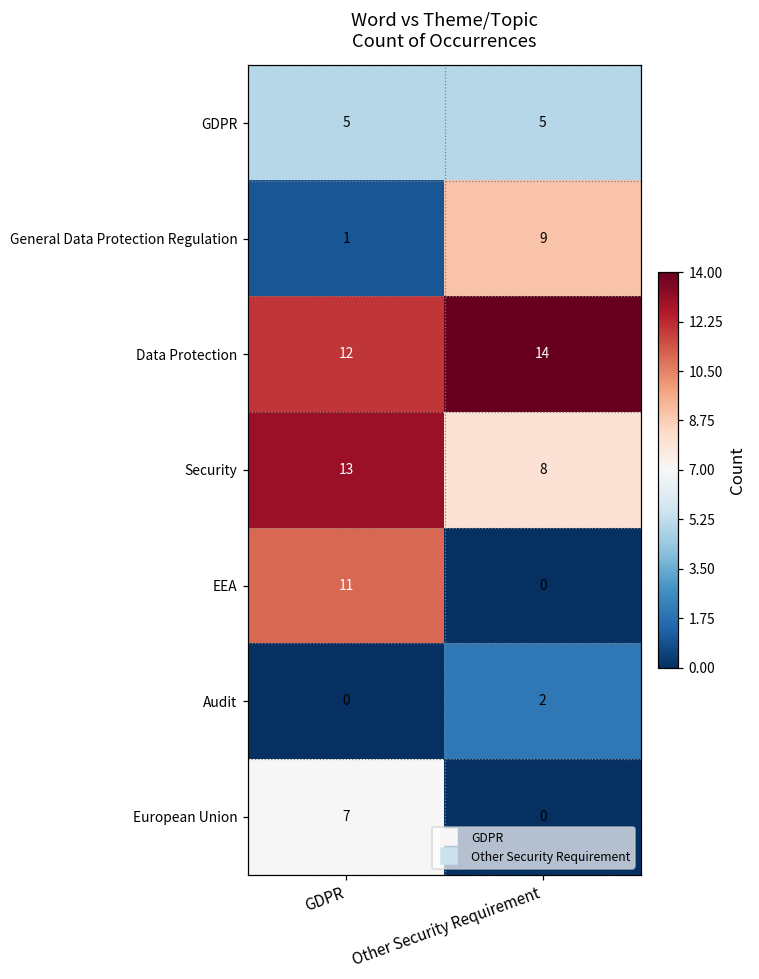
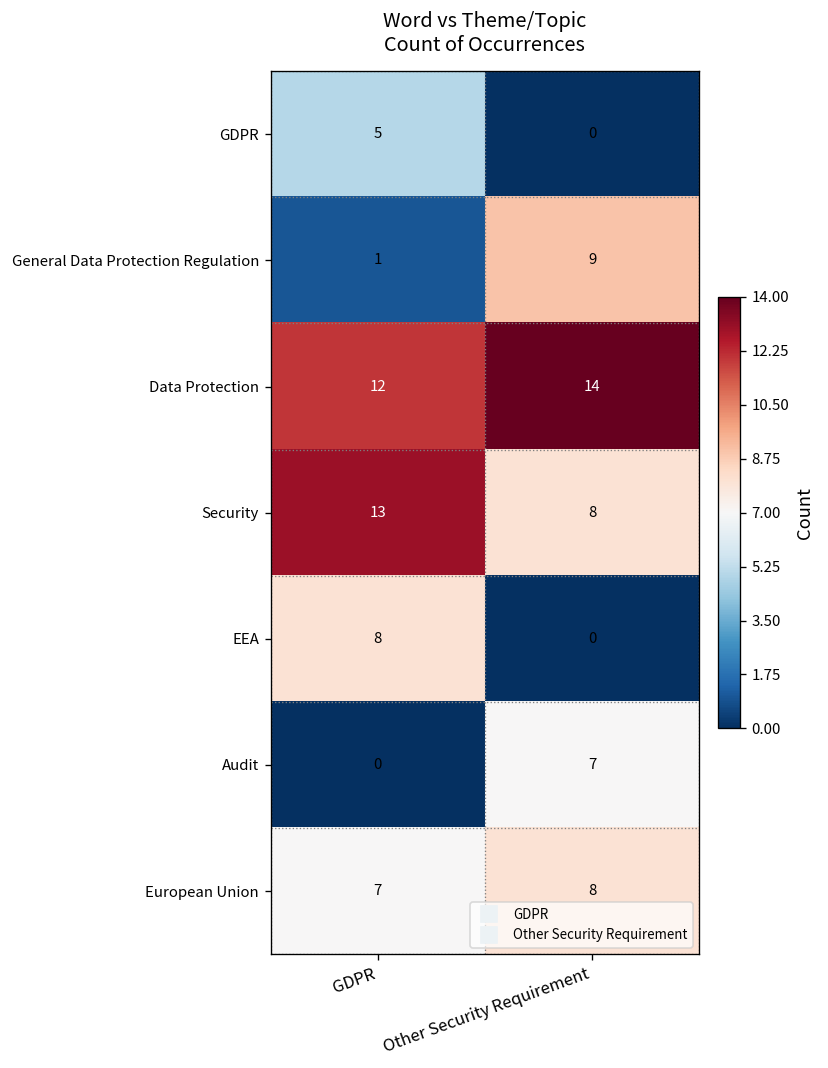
GDPR, Other Security Requirement: 5 -> 0
EEA, GDPR: 11 -> 8
Audit, Other Security Requirement: 2 -> 7
European Union, Other Security Requirement: 0 -> 8
